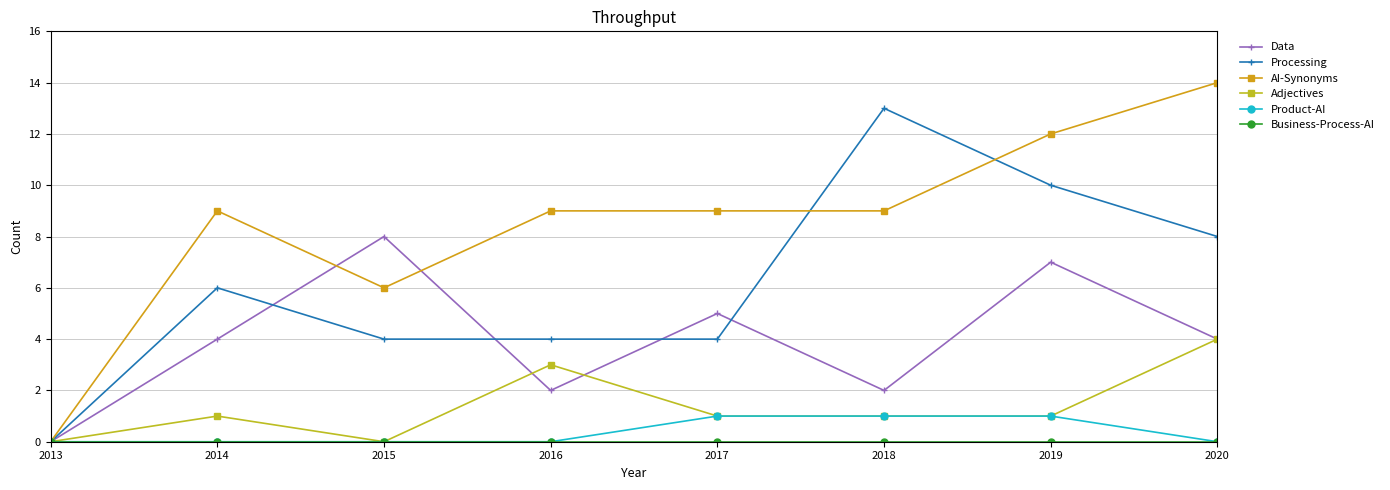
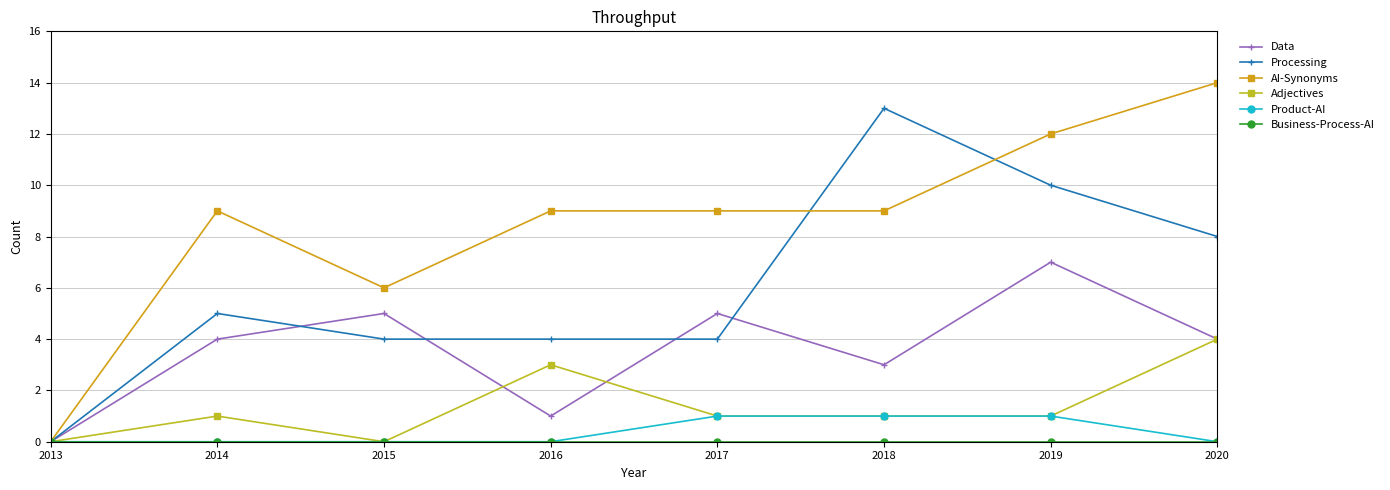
Processing, 2014: 6 -> 5
Data, 2015: 8 -> 5
Data, 2016: 2 -> 1
Data, 2018: 2 -> 3
